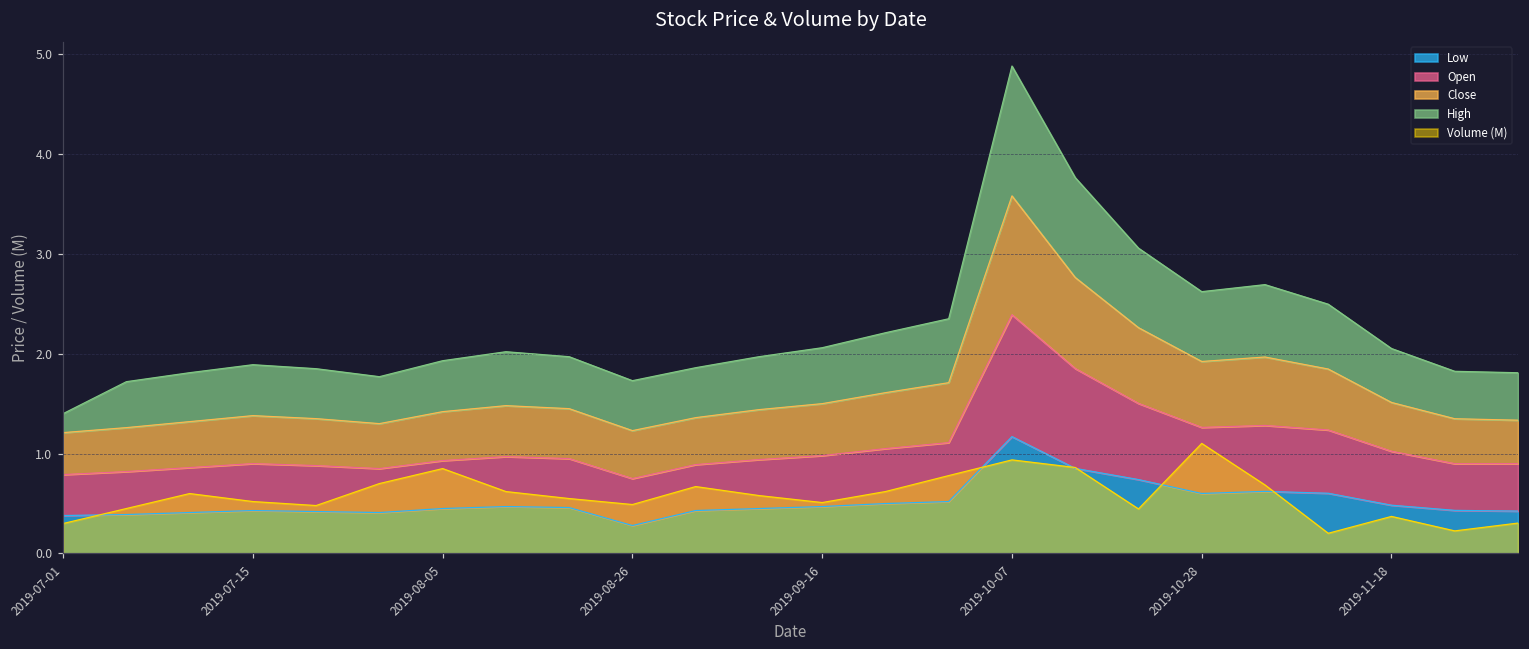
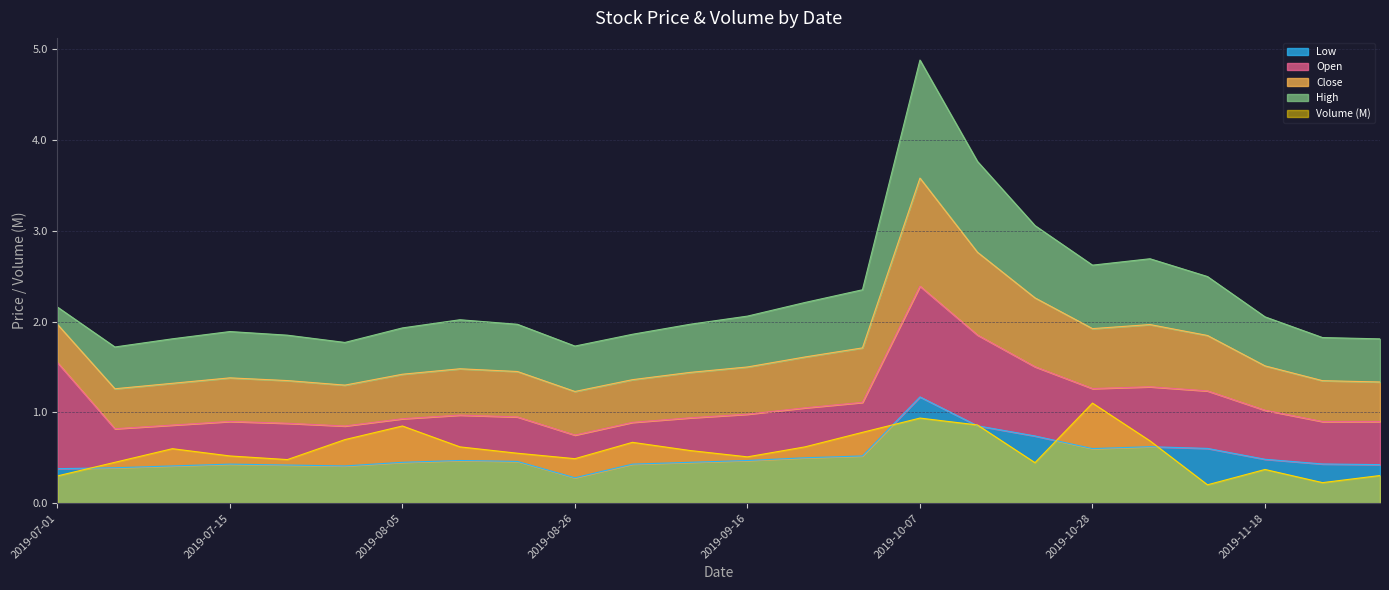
Open, 2019-07-01: 0.4 -> 1.2
